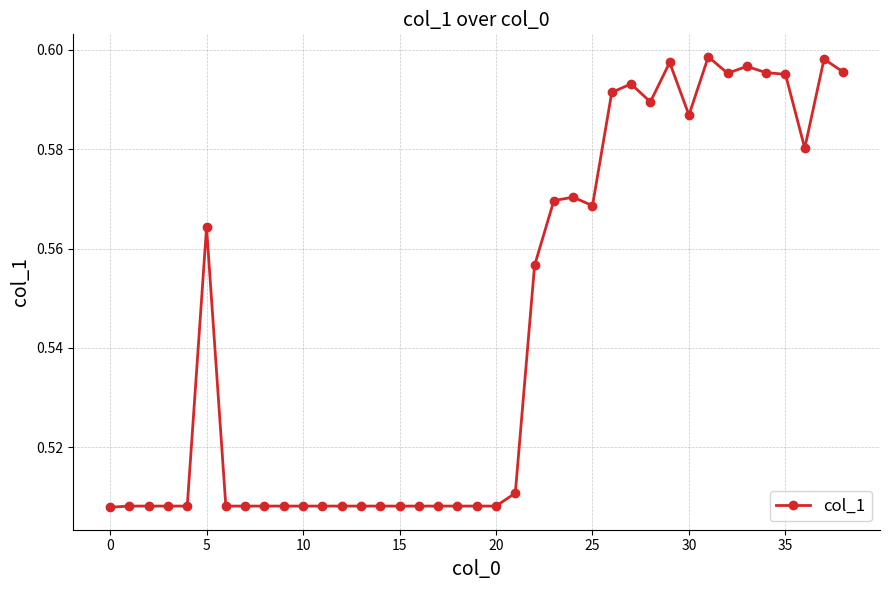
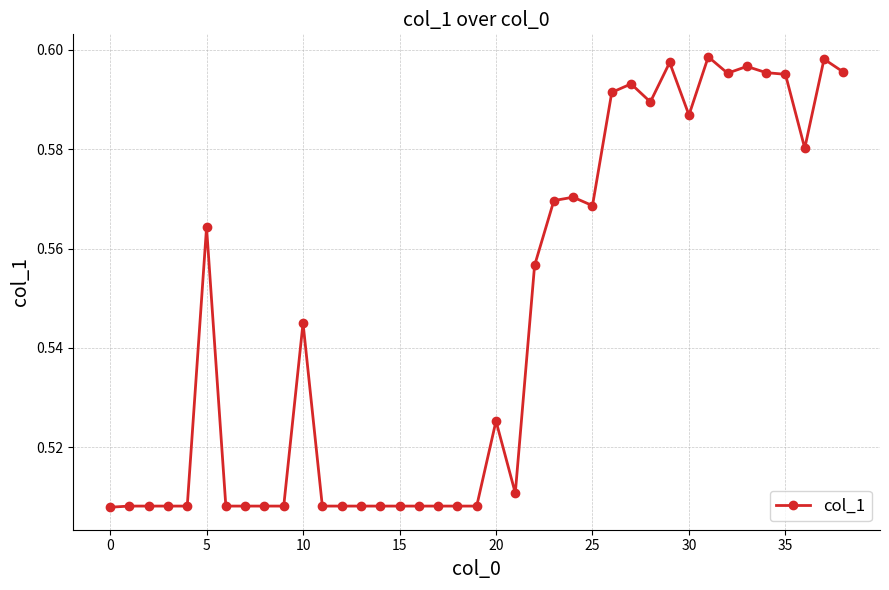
10: 0.508 -> 0.545
20: 0.508 -> 0.525
